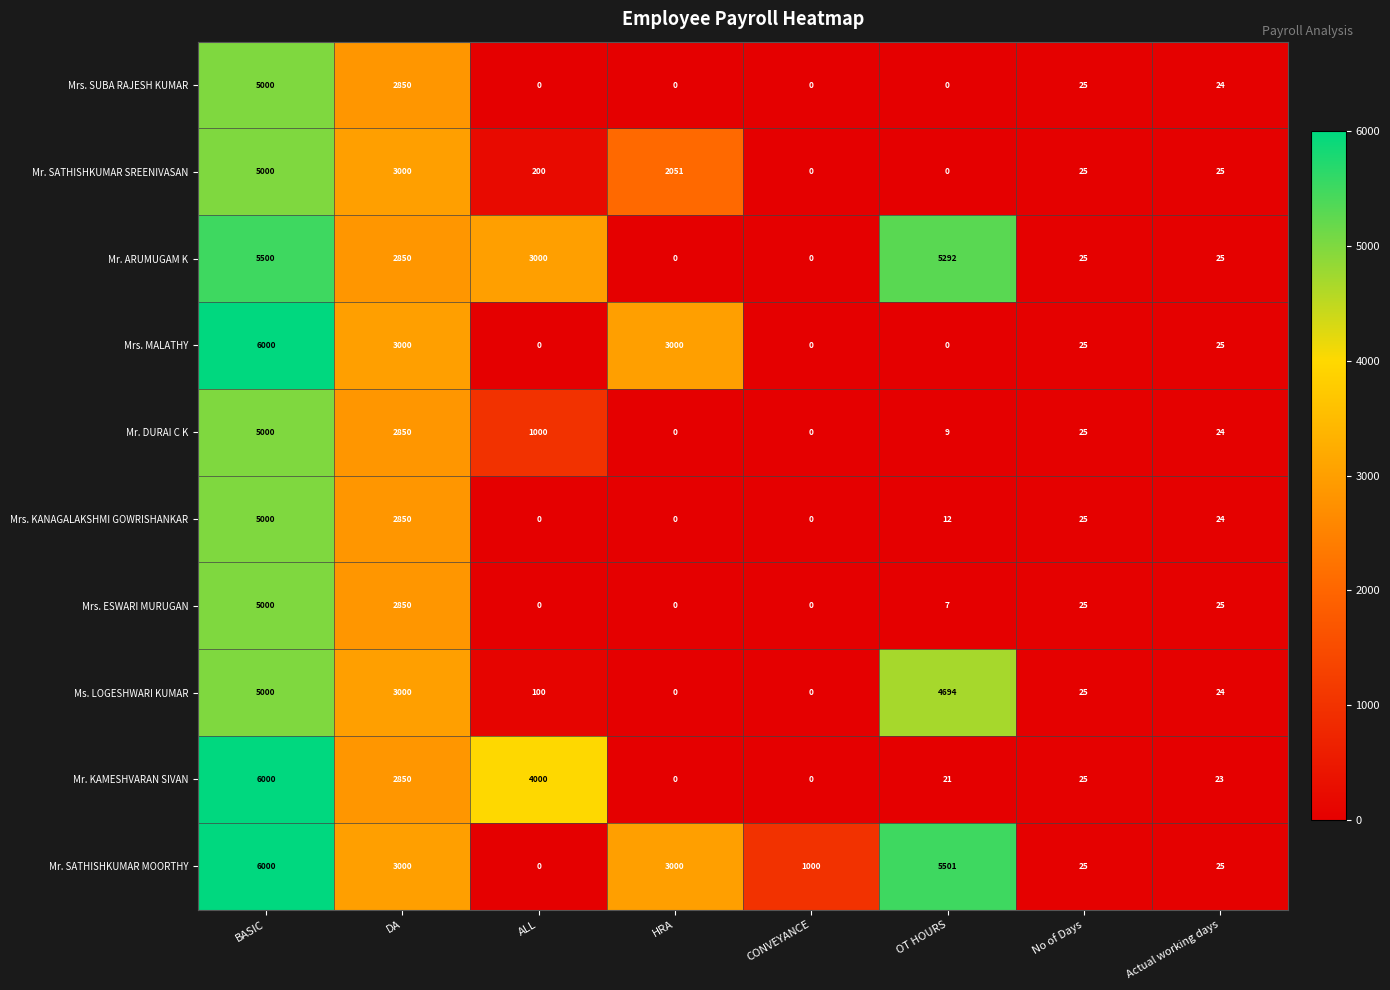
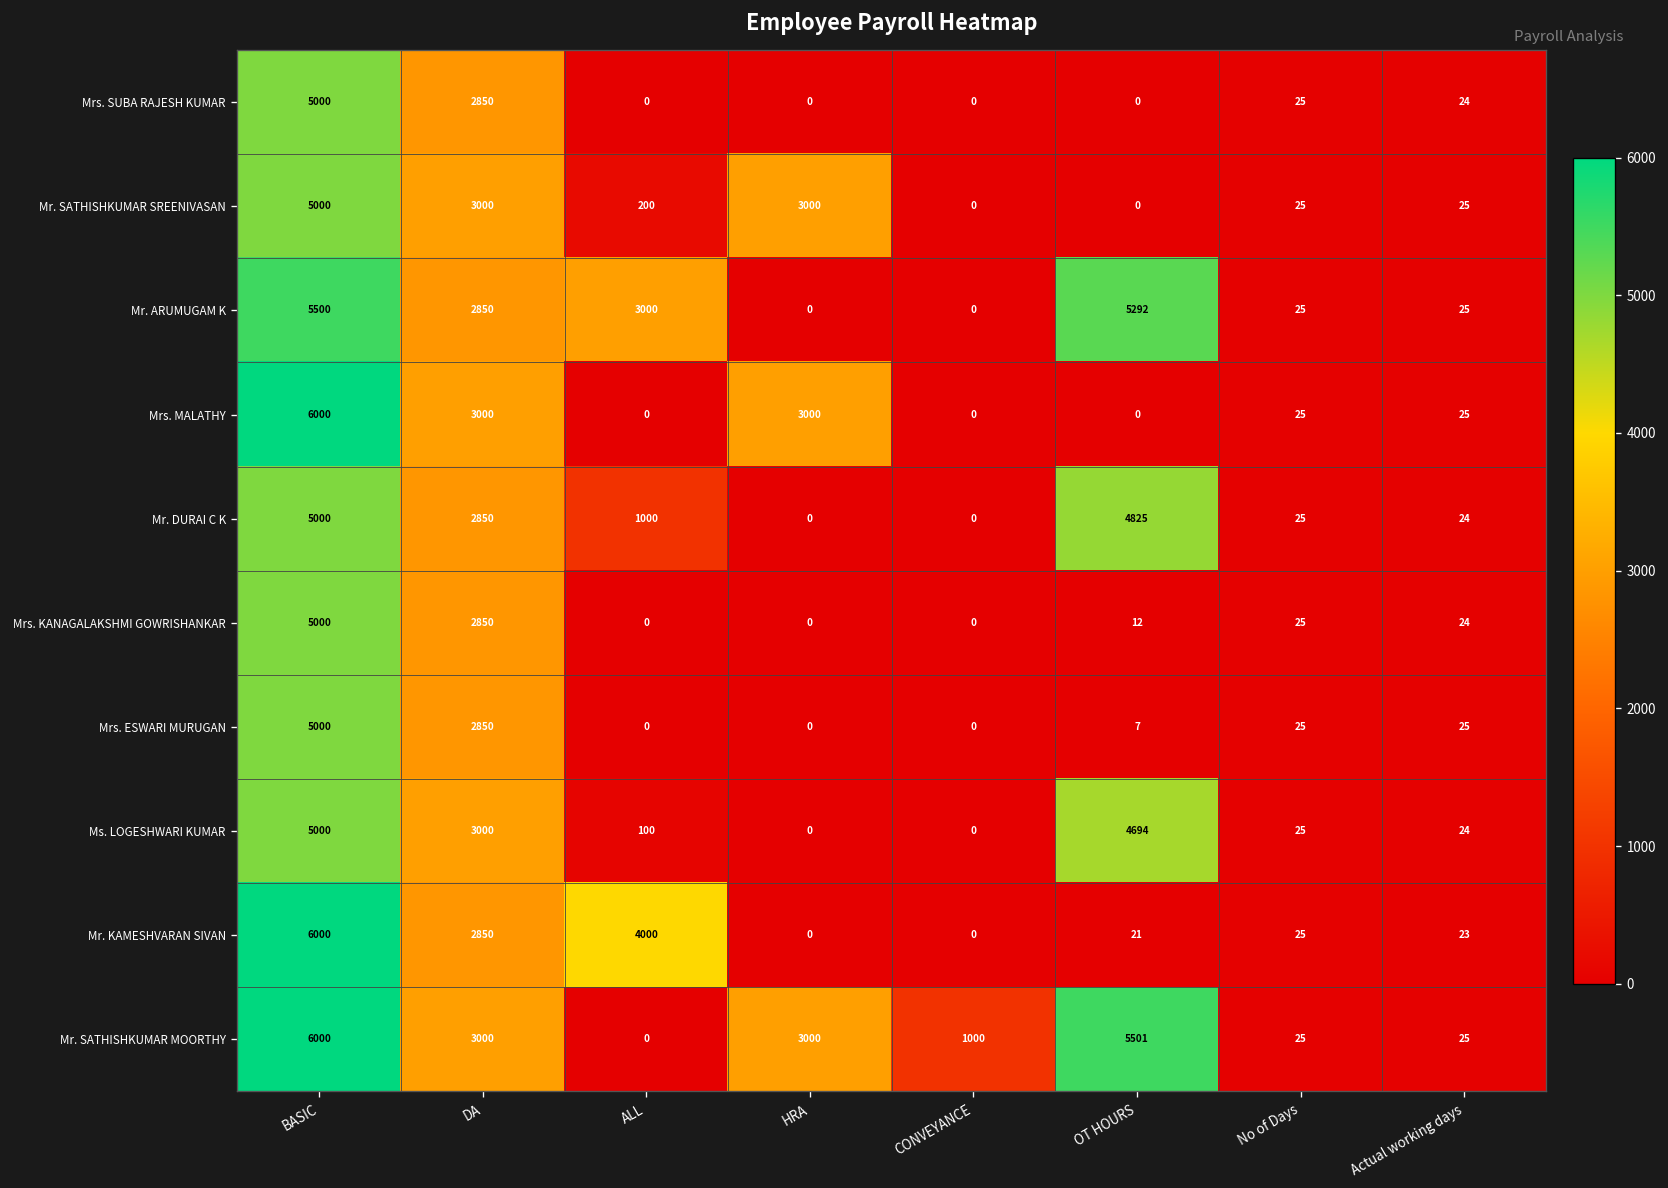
Mr. SATHISHKUMAR SREENIVASAN, HRA: 2051 -> 3000
Mr. DURAI C K, OT HOURS: 9 -> 4825
